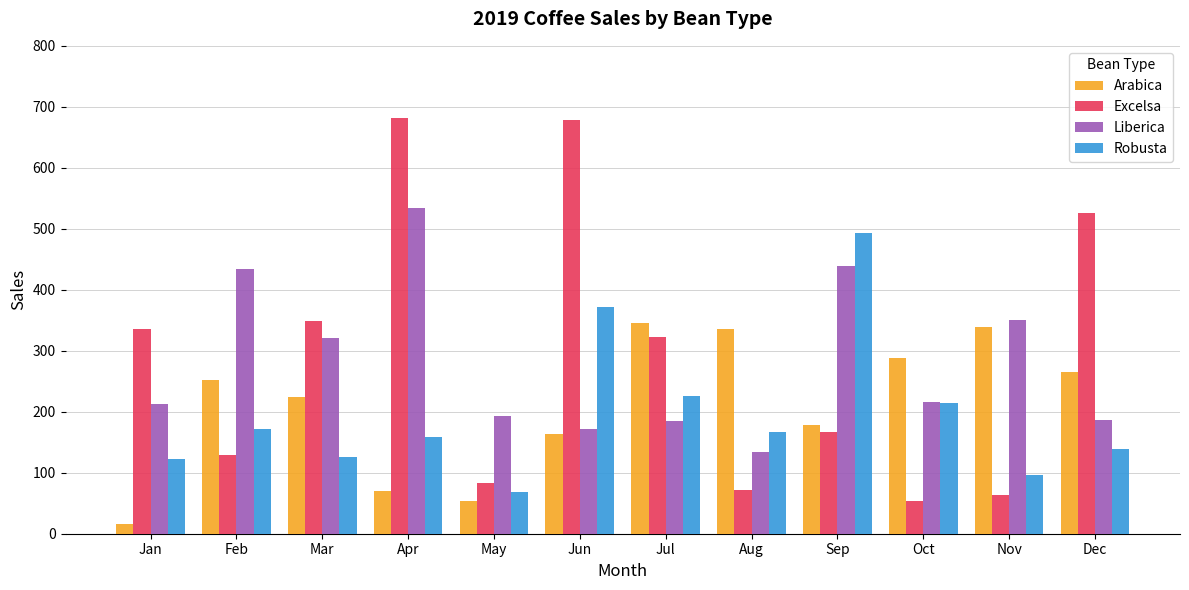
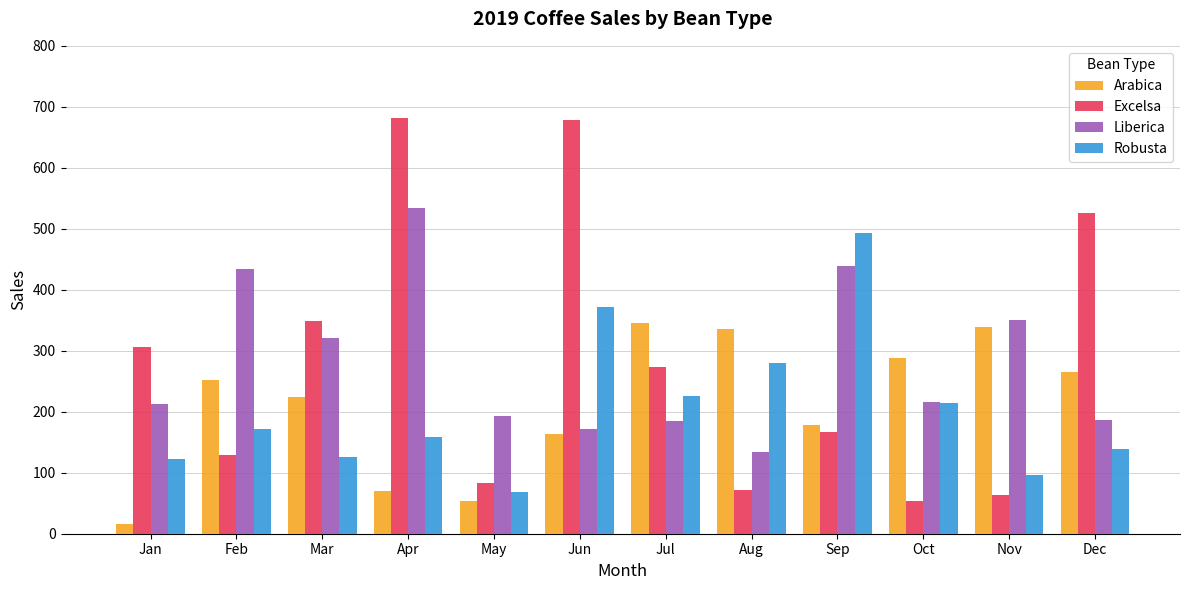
Excelsa, Jan: 340 -> 310
Excelsa, Jul: 320 -> 270
Robusta, Aug: 170 -> 280
